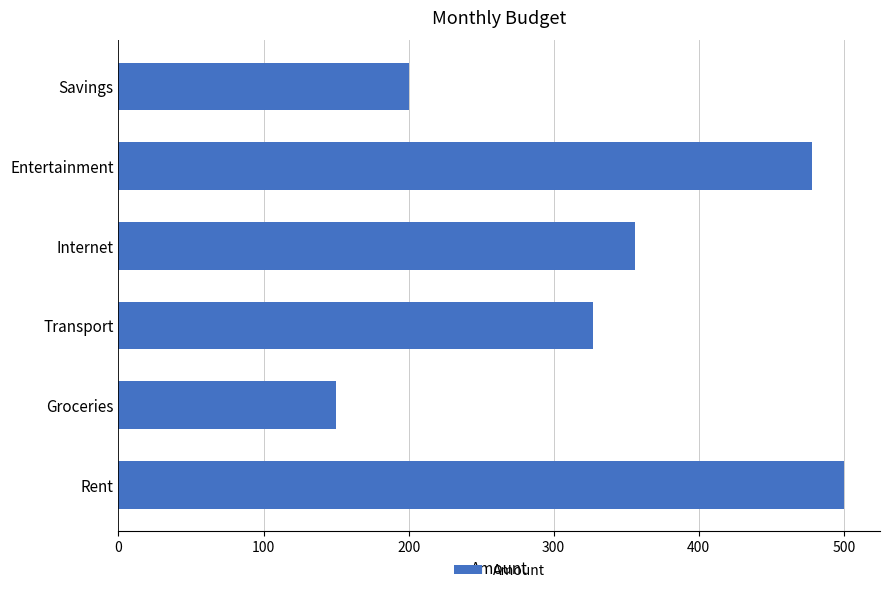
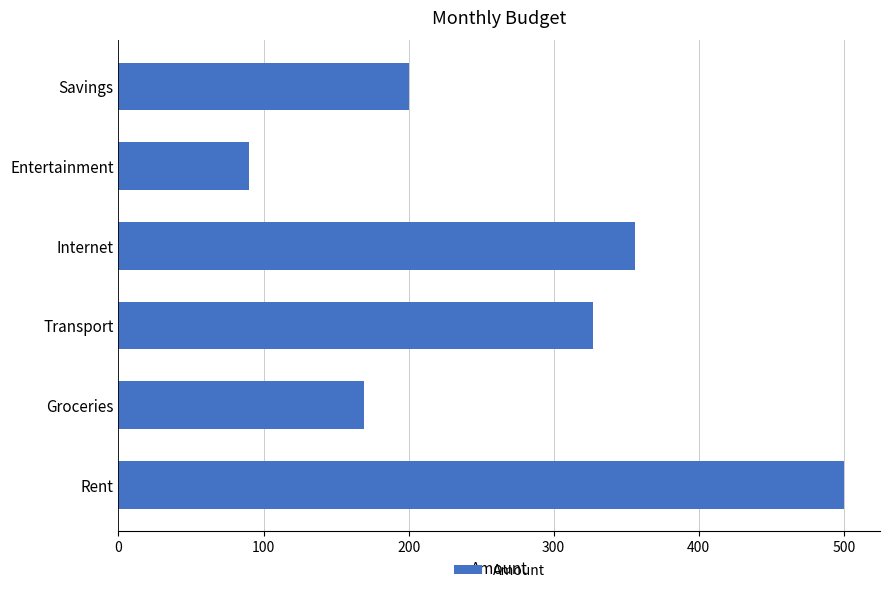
Entertainment: 478 -> 90
Groceries: 150 -> 169
